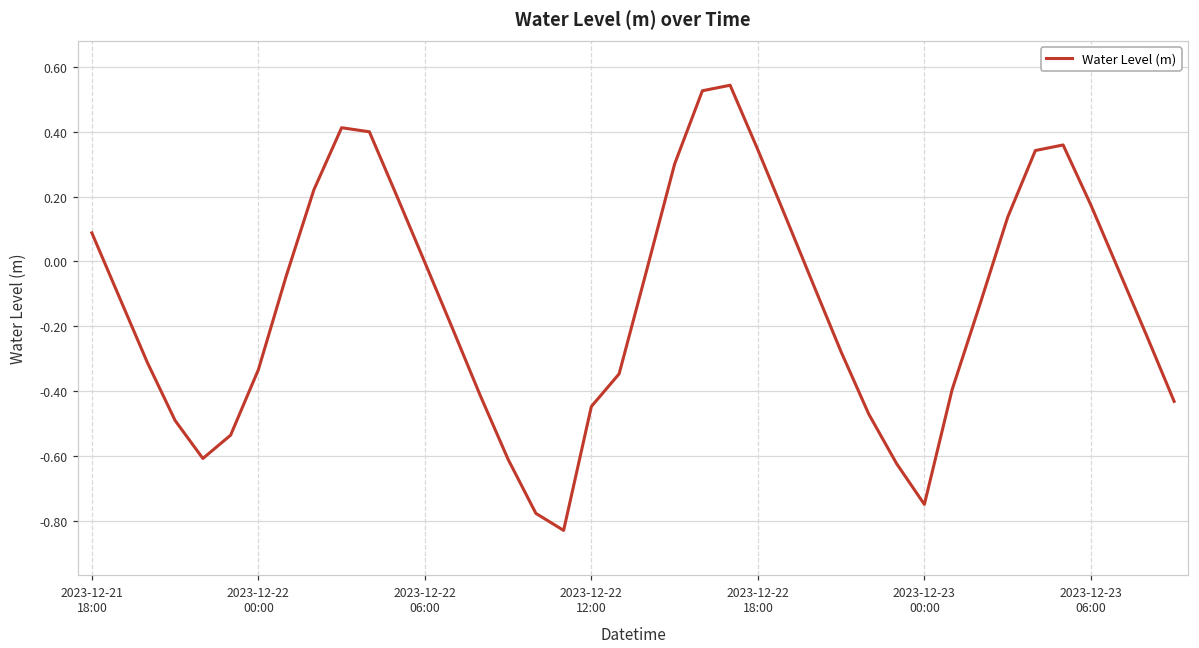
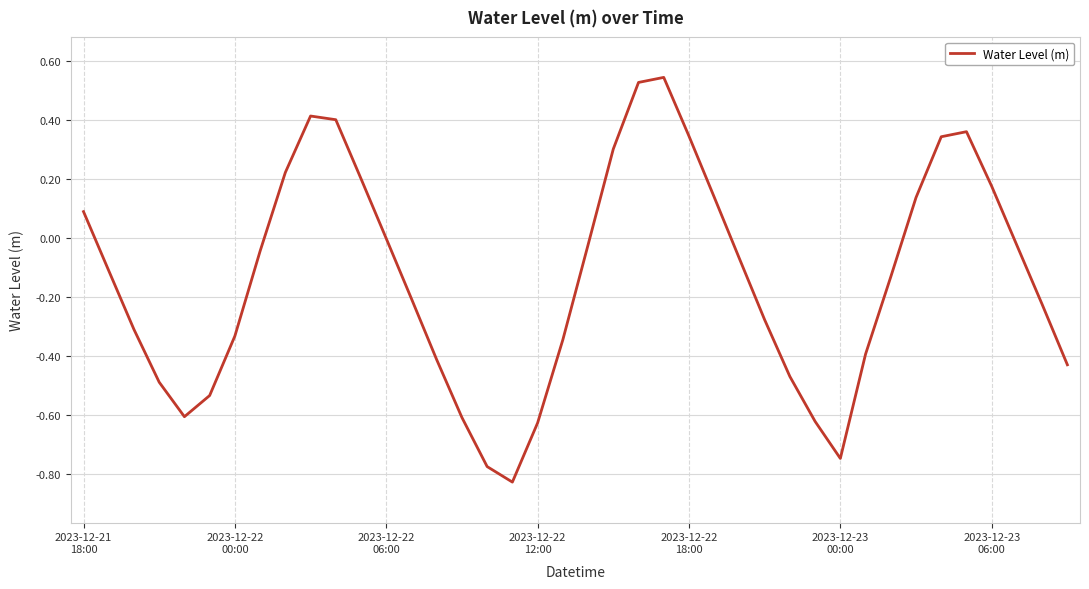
2023-12-22 12:00: -0.45 -> -0.63
